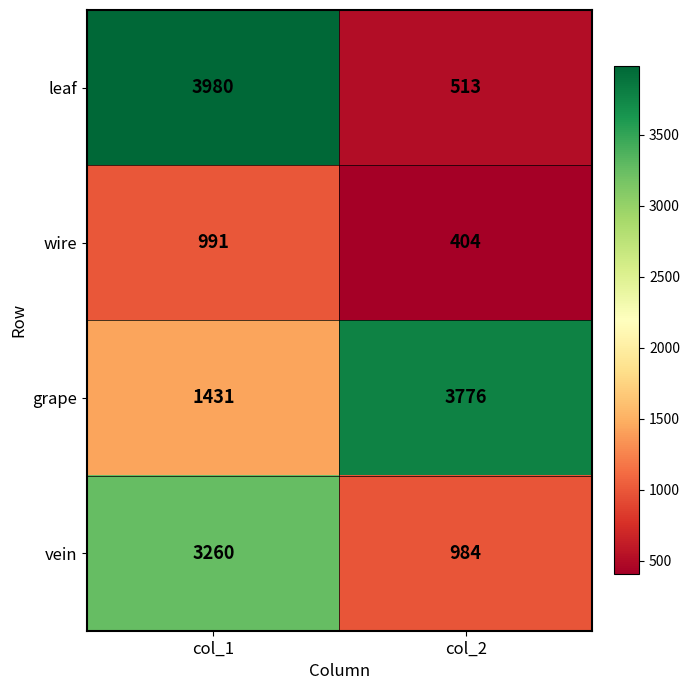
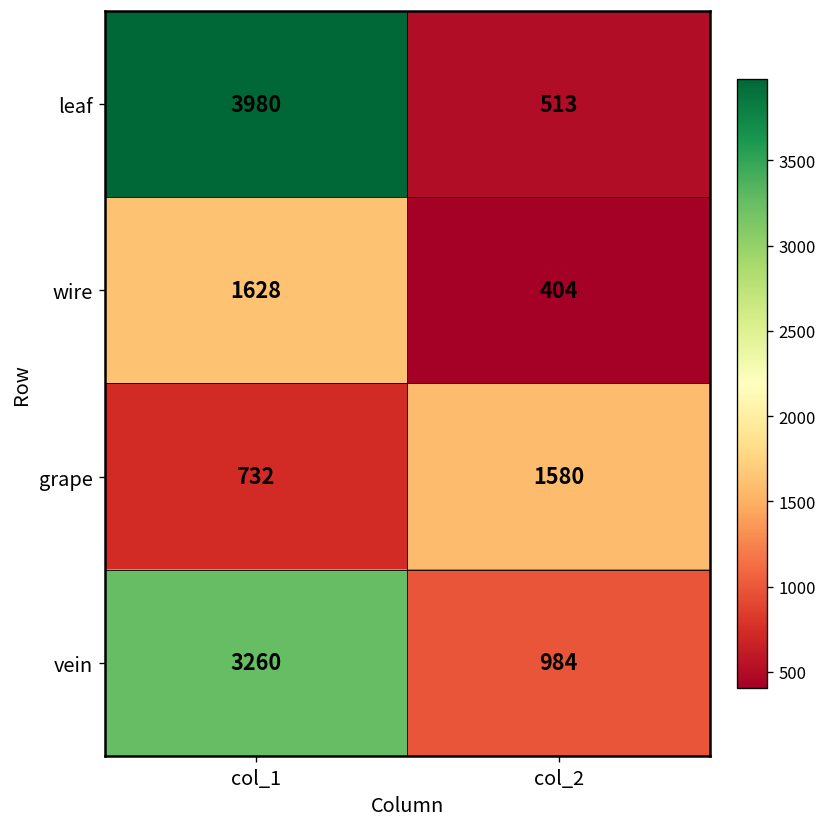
wire, col_1: 991 -> 1628
grape, col_1: 1431 -> 732
grape, col_2: 3776 -> 1580
